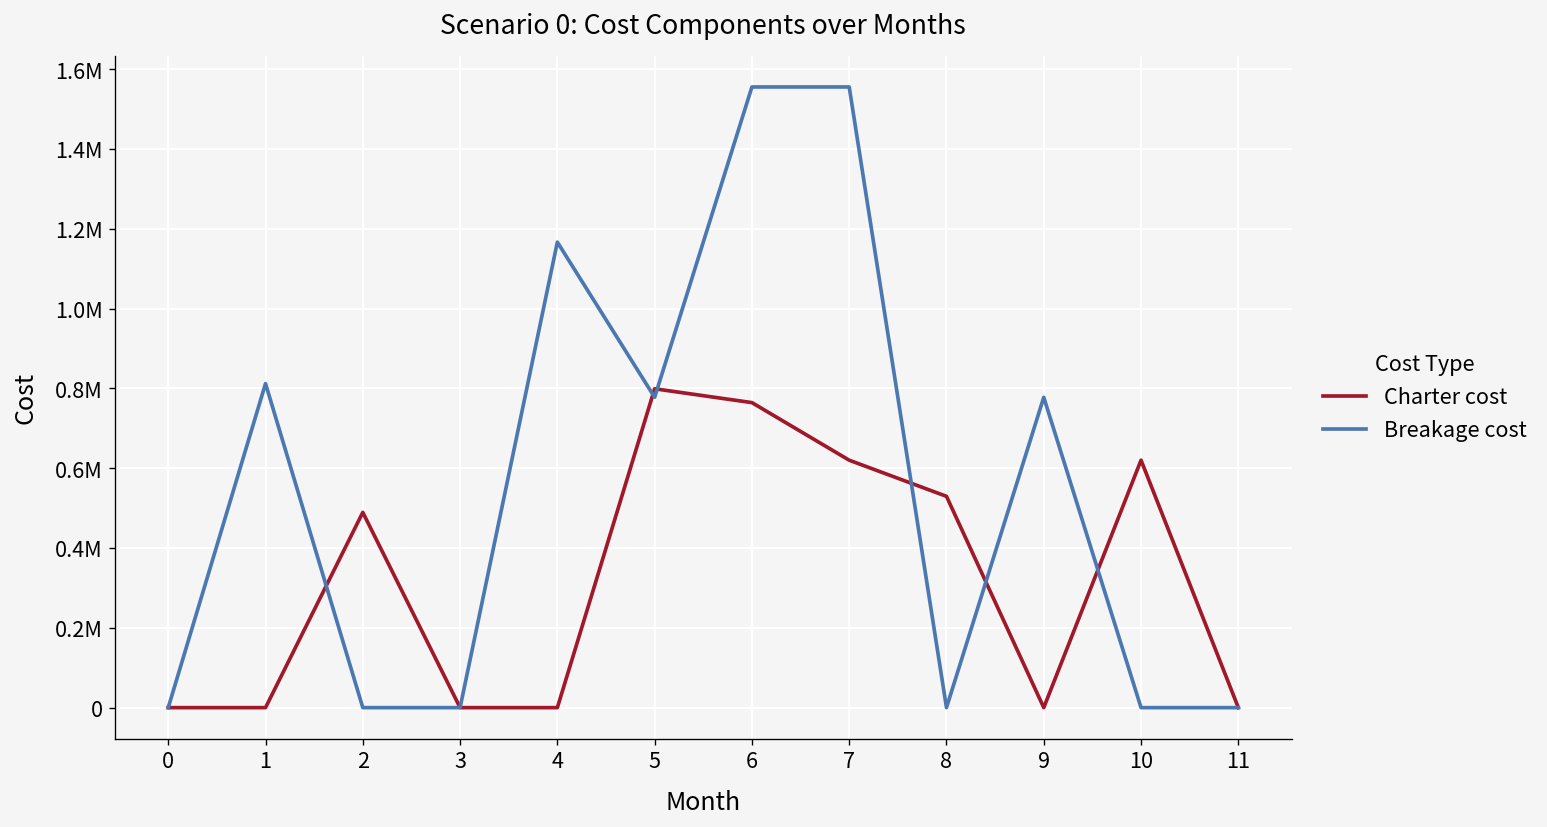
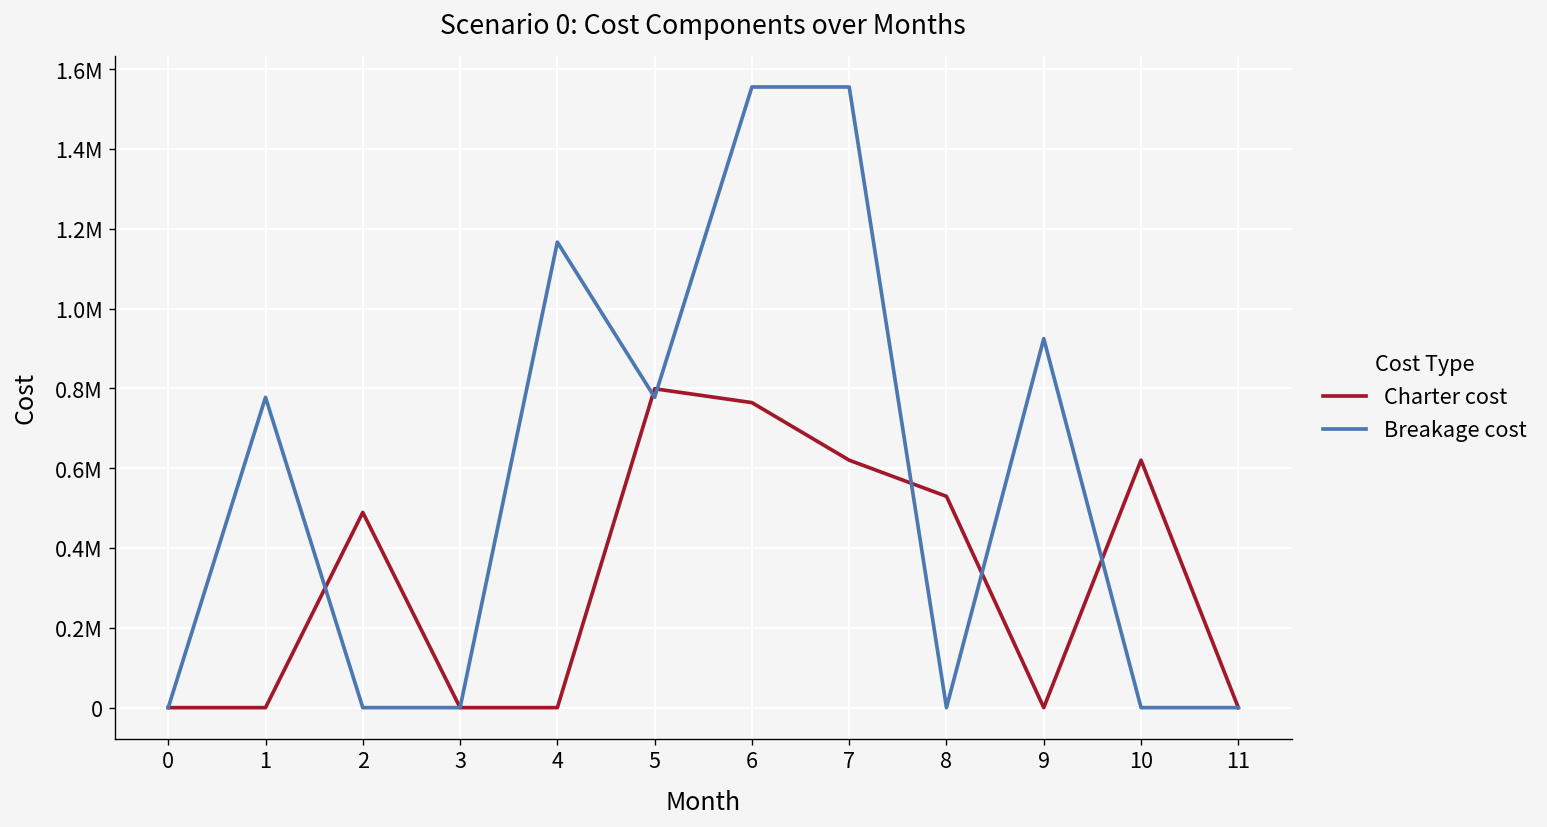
Breakage cost, 1: 810000 -> 780000
Breakage cost, 9: 780000 -> 920000
